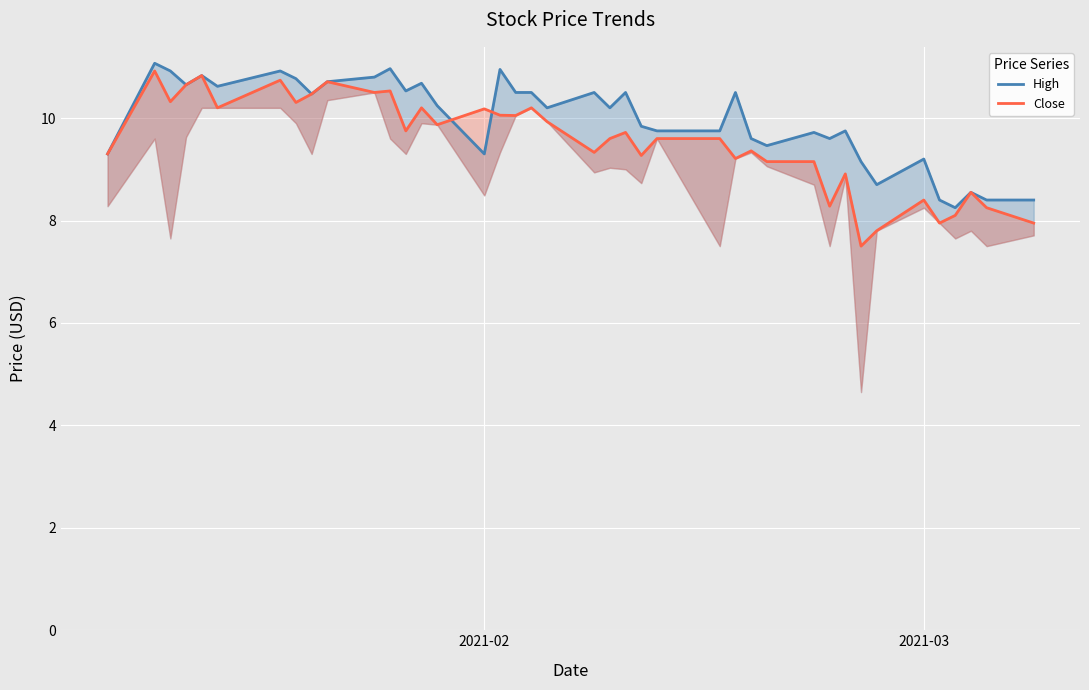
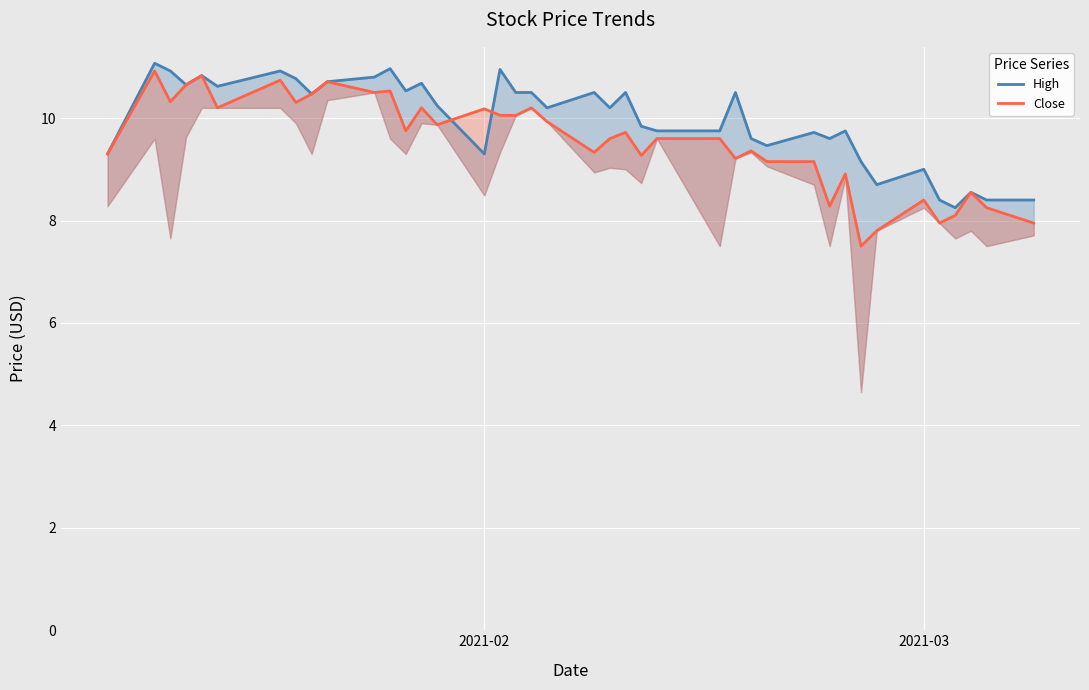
High, 2021-03: 9.2 -> 9.0
